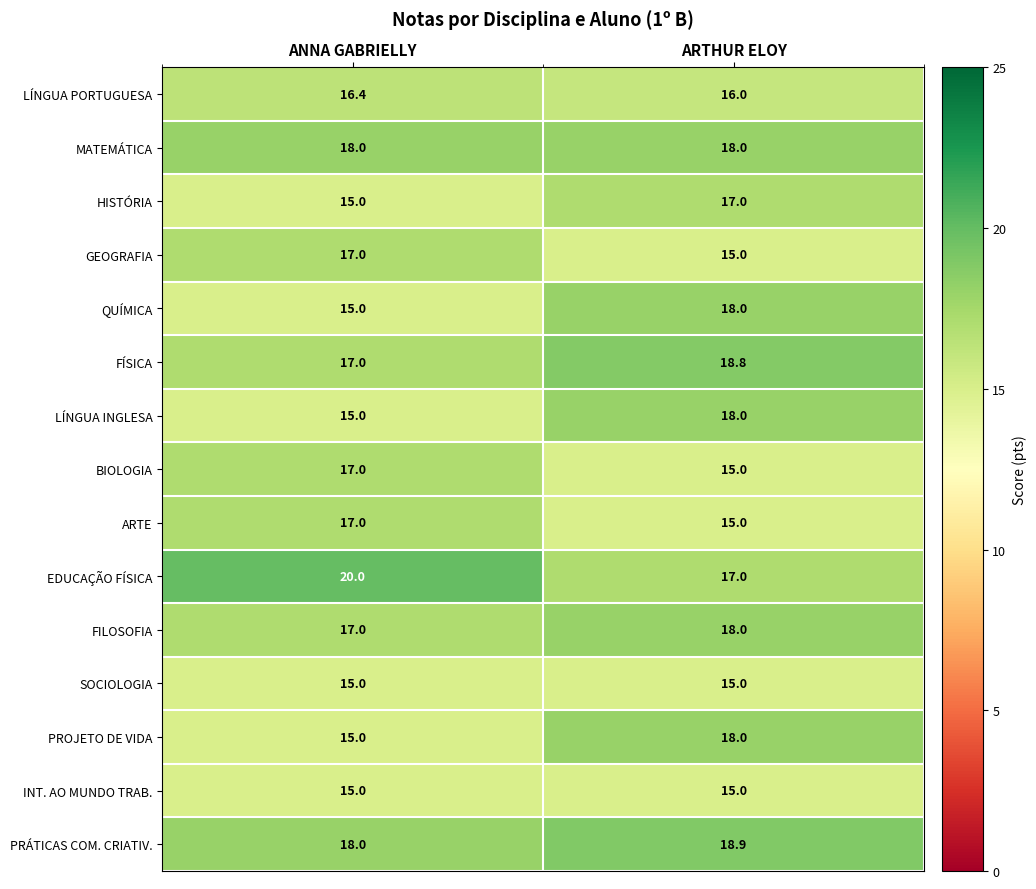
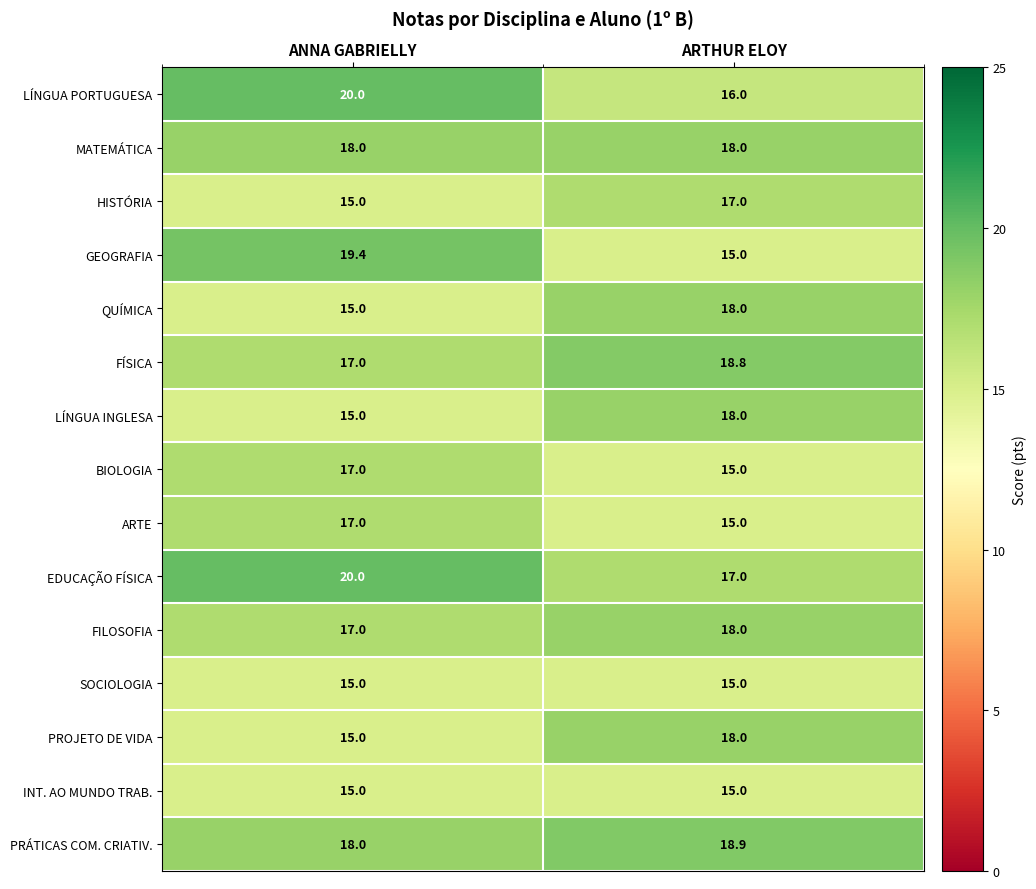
LÍNGUA PORTUGUESA, ANNA GABRIELLY: 16.4 -> 20.0
GEOGRAFIA, ANNA GABRIELLY: 17.0 -> 19.4
